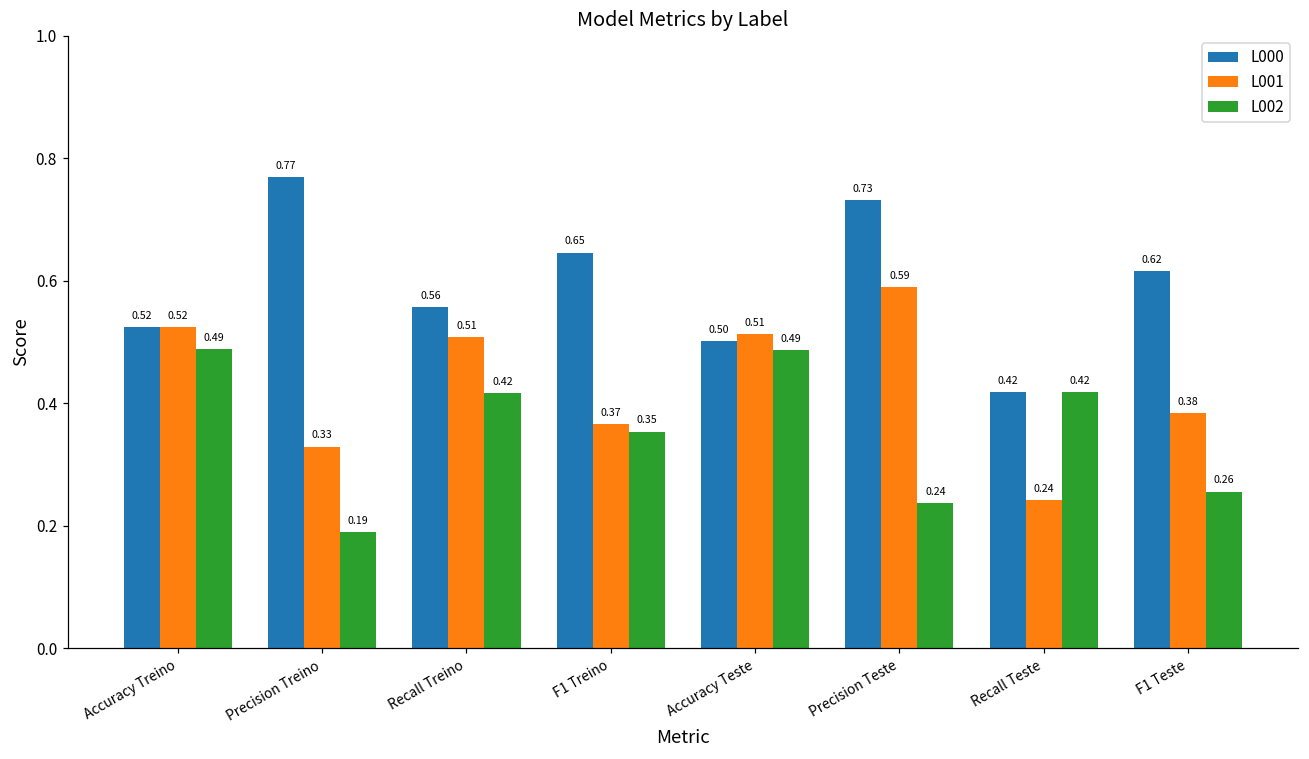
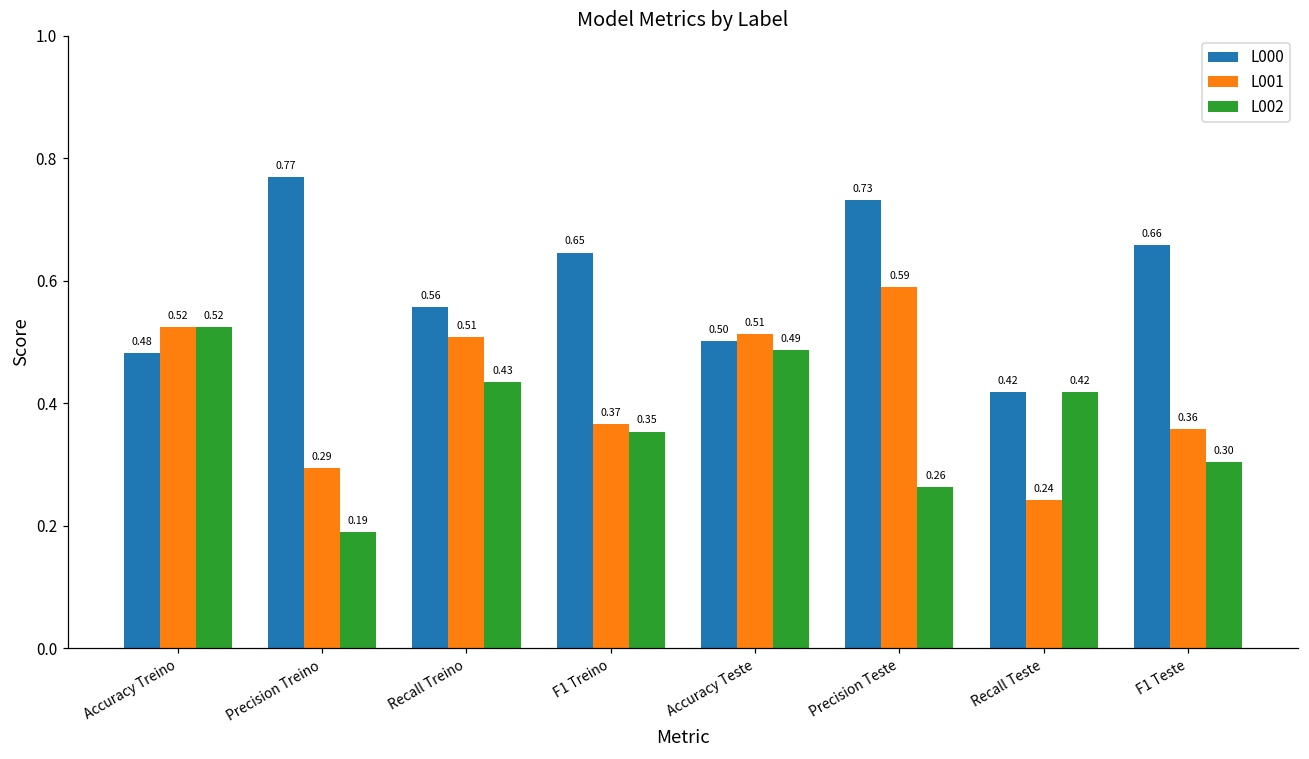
L000, Accuracy Treino: 0.52 -> 0.48
L002, Accuracy Treino: 0.49 -> 0.52
L001, Precision Treino: 0.33 -> 0.29
L002, Recall Treino: 0.42 -> 0.43
L002, Precision Teste: 0.24 -> 0.26
L000, F1 Teste: 0.62 -> 0.66
L001, F1 Teste: 0.38 -> 0.36
L002, F1 Teste: 0.26 -> 0.30
